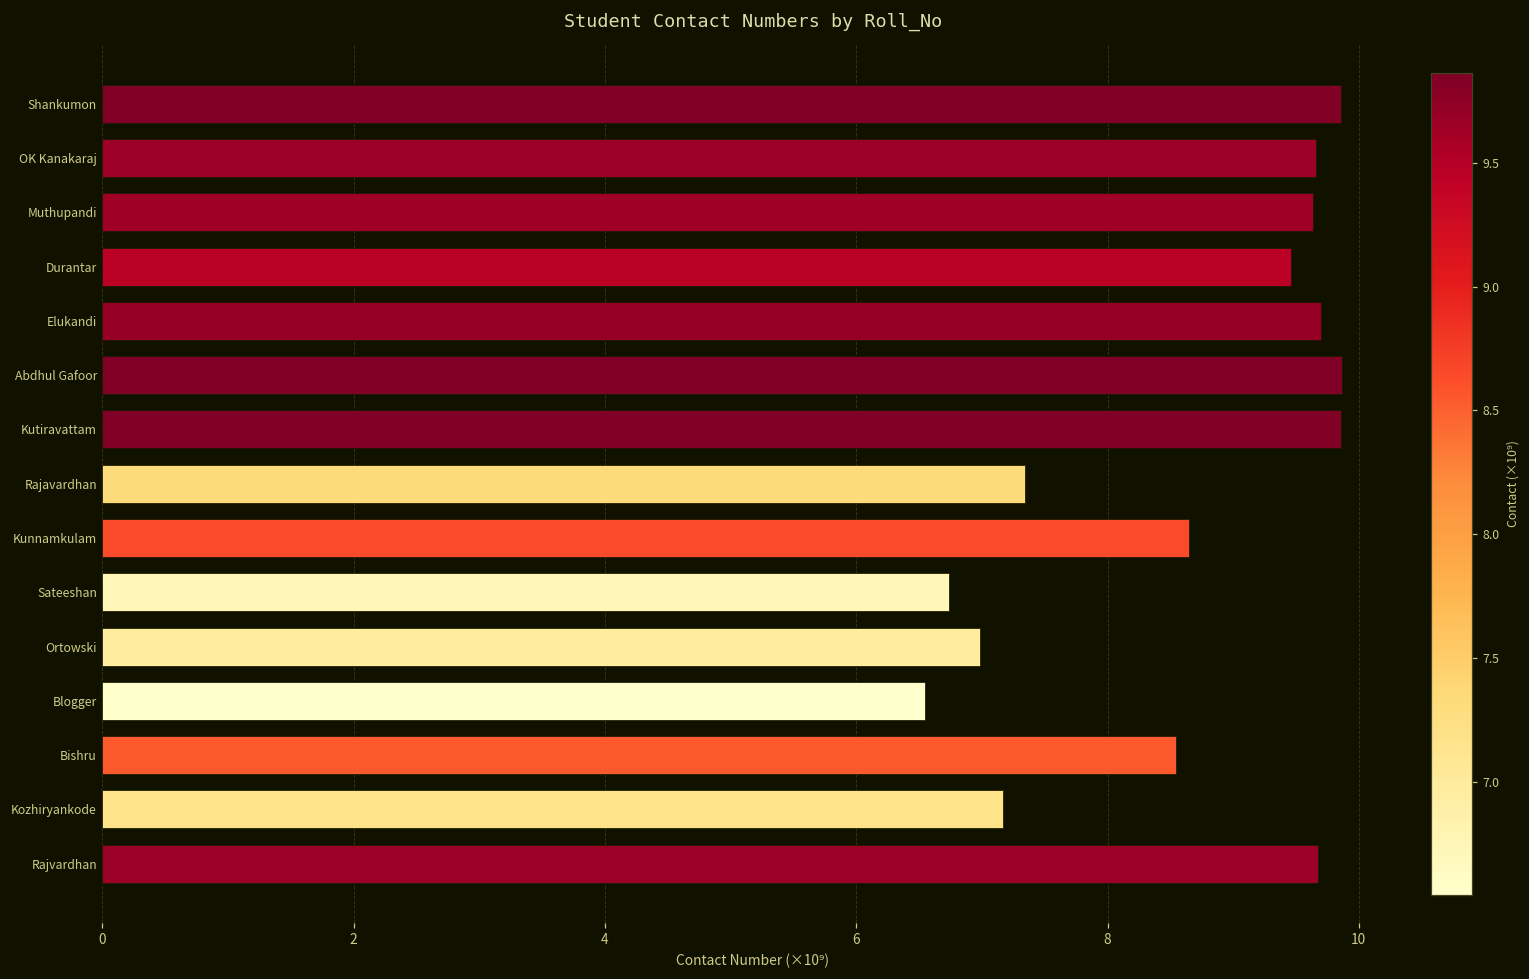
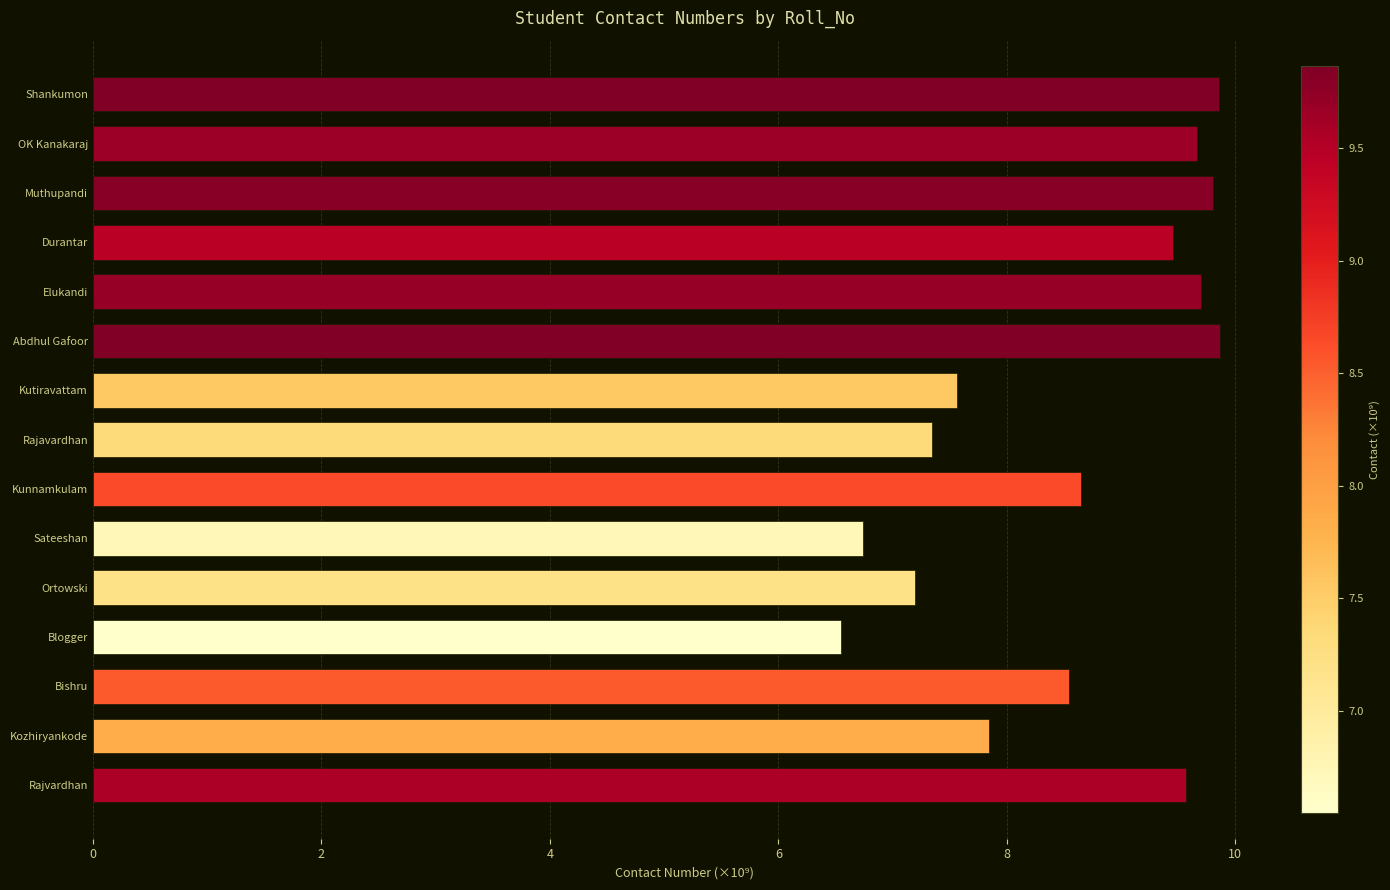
Muthupandi: 9.64 -> 9.80
Kutiravattam: 9.86 -> 7.56
Ortowski: 6.98 -> 7.19
Kozhiryankode: 7.17 -> 7.85
Rajvardhan: 9.67 -> 9.56
